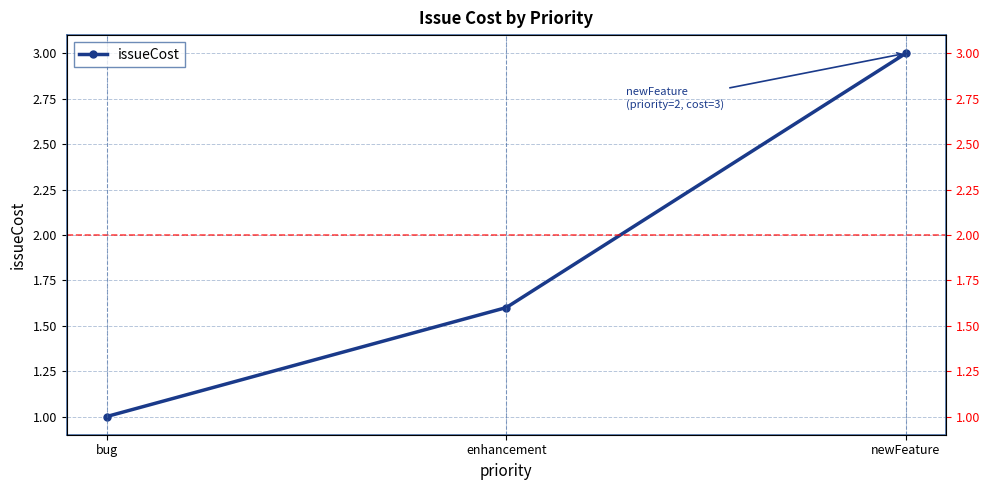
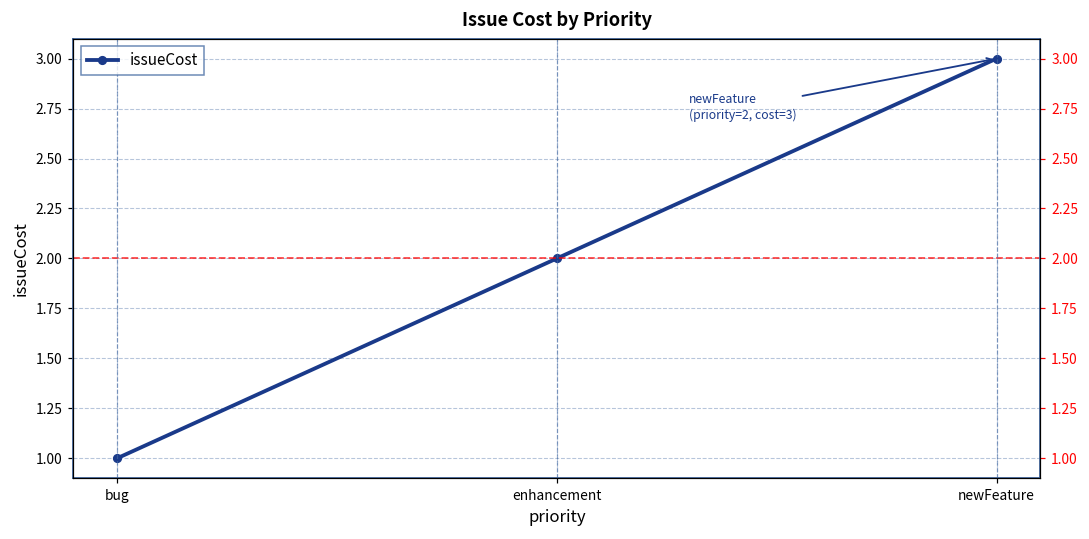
enhancement: 1.6 -> 2.0
